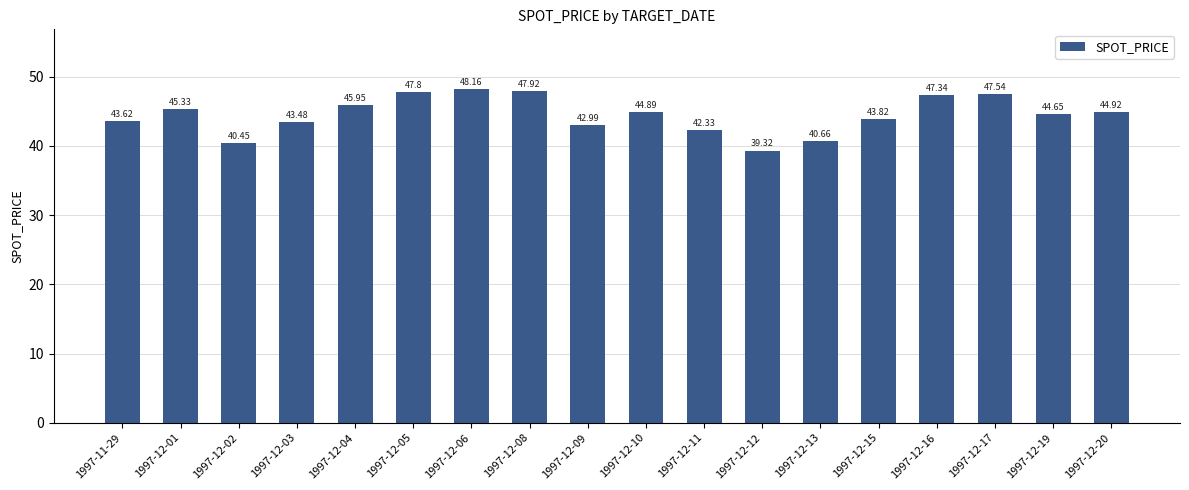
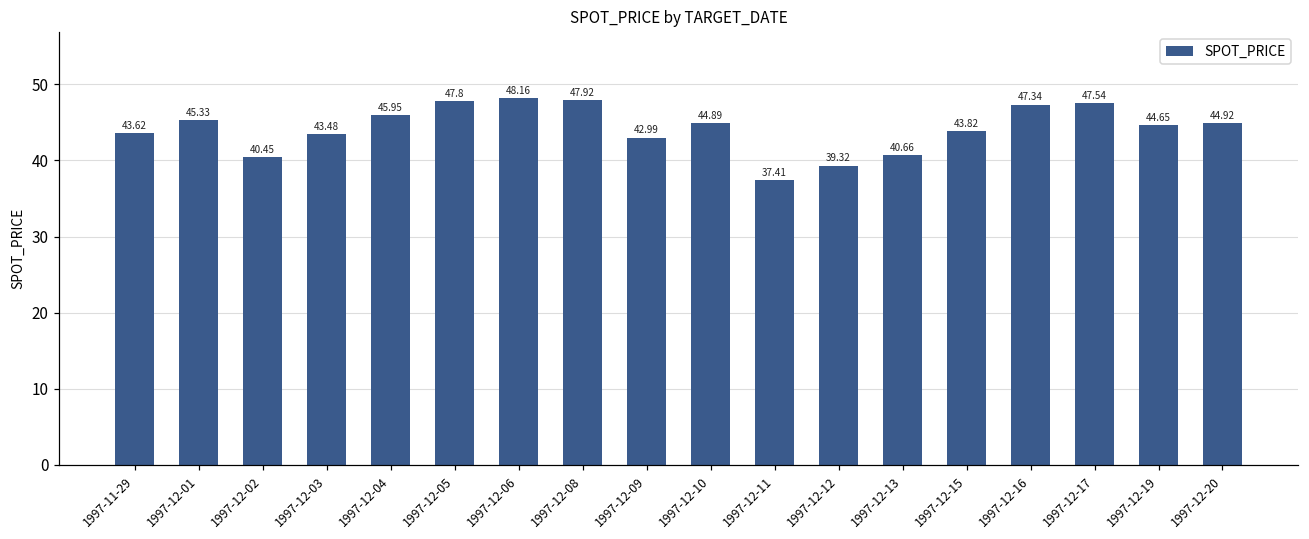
1997-12-11: 42.33 -> 37.41
